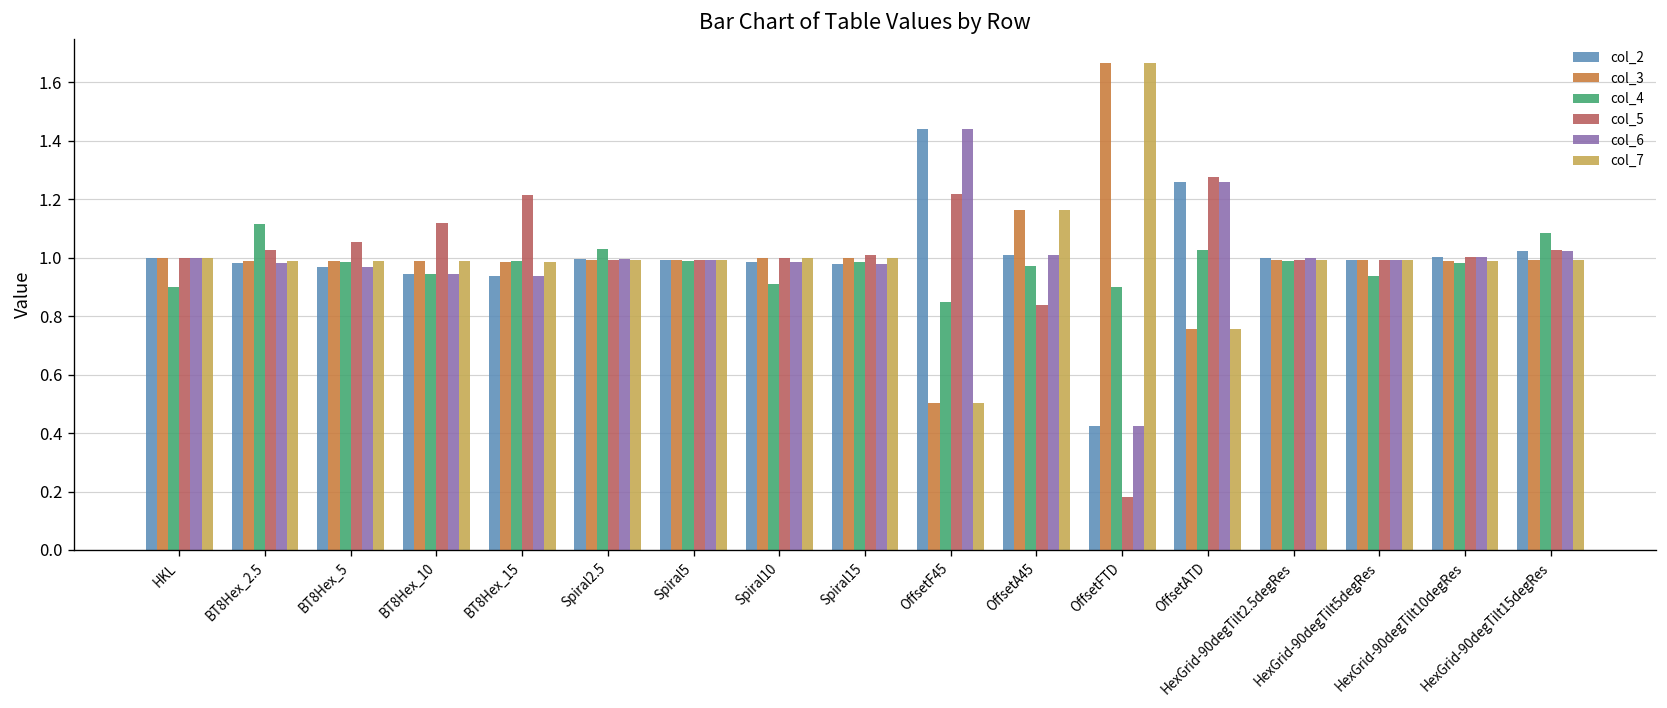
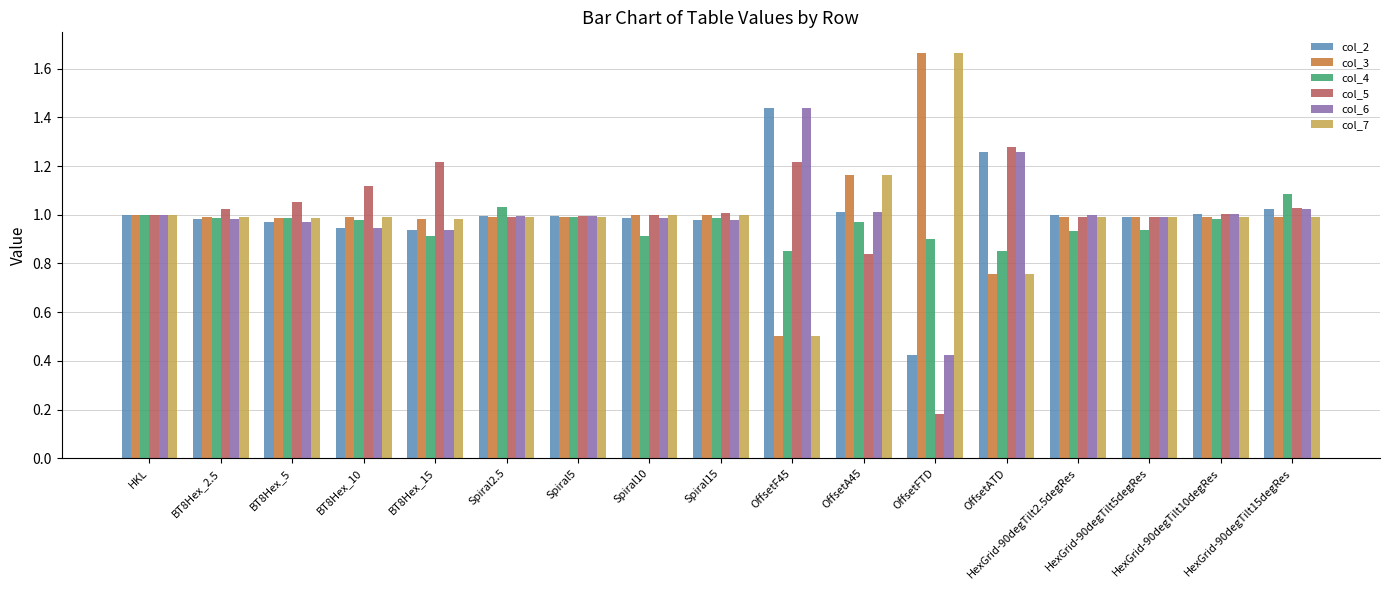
col_4, HKL: 0.9 -> 1.0
col_4, BT8Hex_2.5: 1.12 -> 0.99
col_4, BT8Hex_10: 0.94 -> 0.98
col_4, BT8Hex_15: 0.99 -> 0.91
col_4, OffsetATD: 1.03 -> 0.85
col_4, HexGrid-90degTilt2.5degRes: 0.99 -> 0.93
